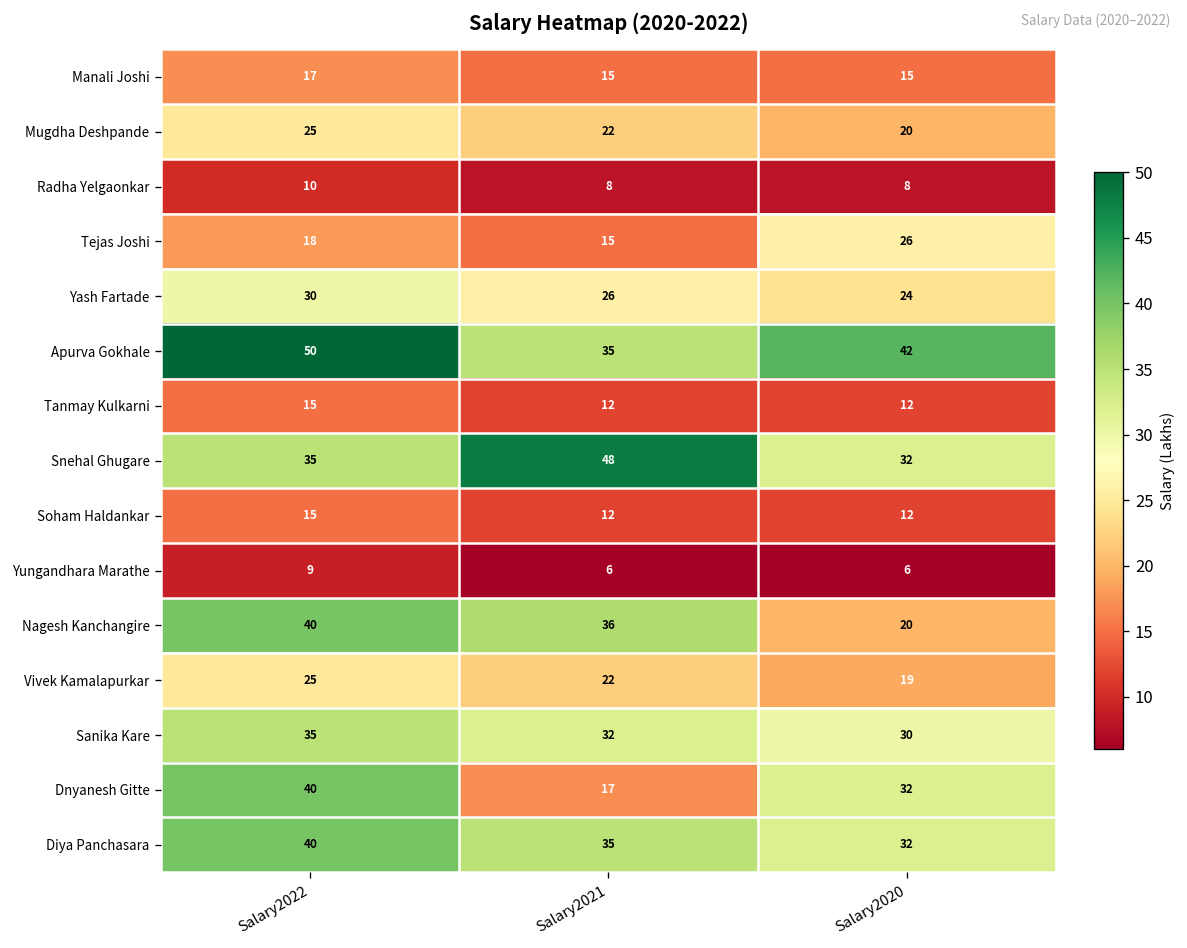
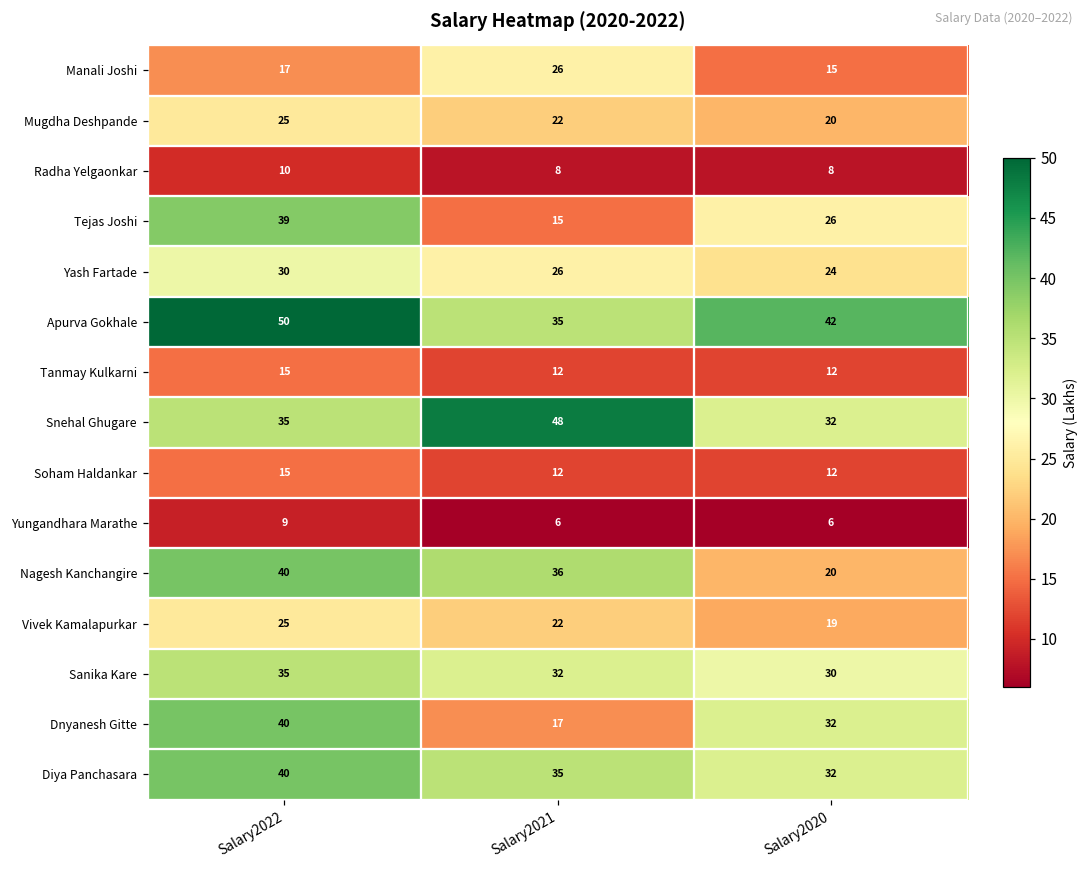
Manali Joshi, Salary2021: 15 -> 26
Tejas Joshi, Salary2022: 18 -> 39
